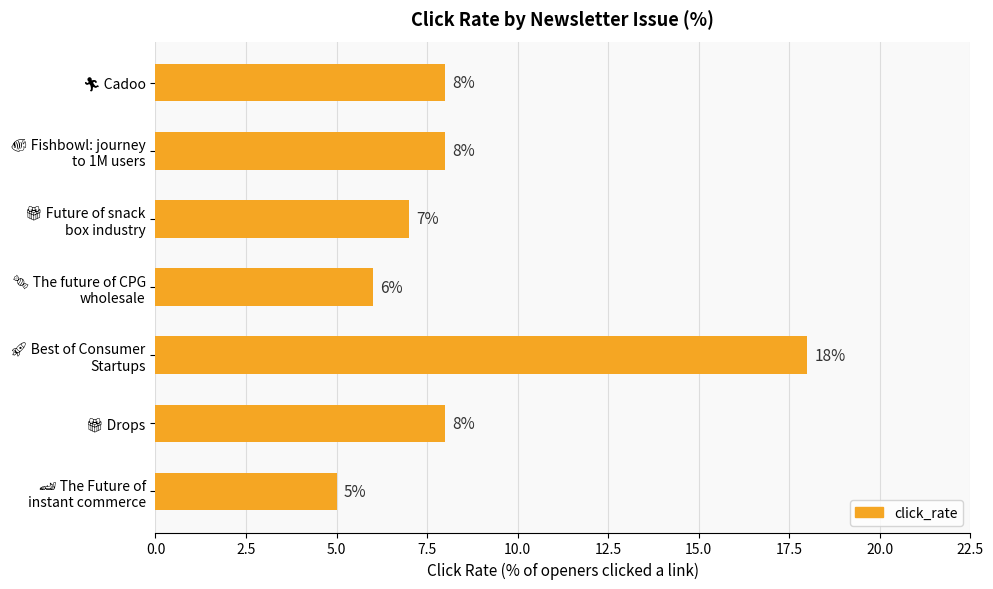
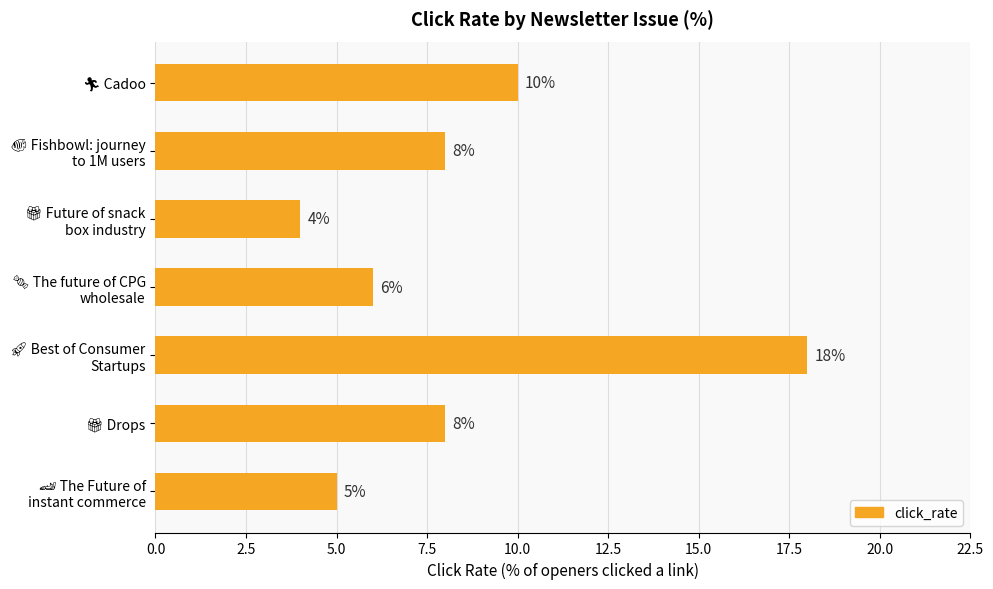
🏃 Cadoo: 8% -> 10%
🎁 Future of snack box industry: 7% -> 4%
